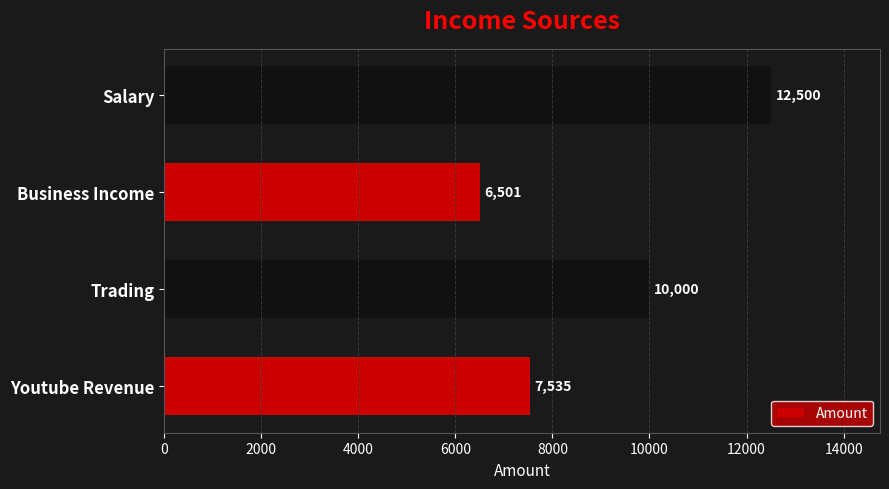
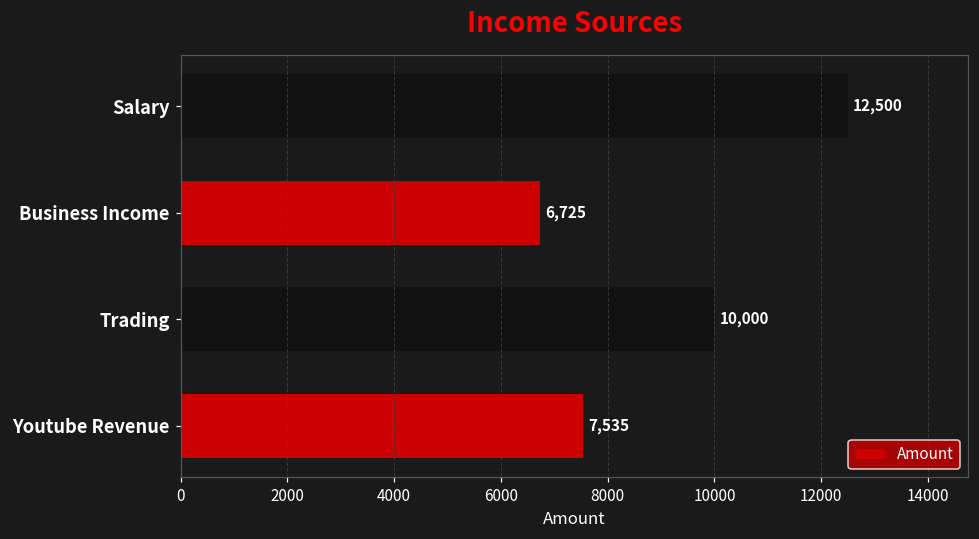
Business Income: 6,501 -> 6,725
